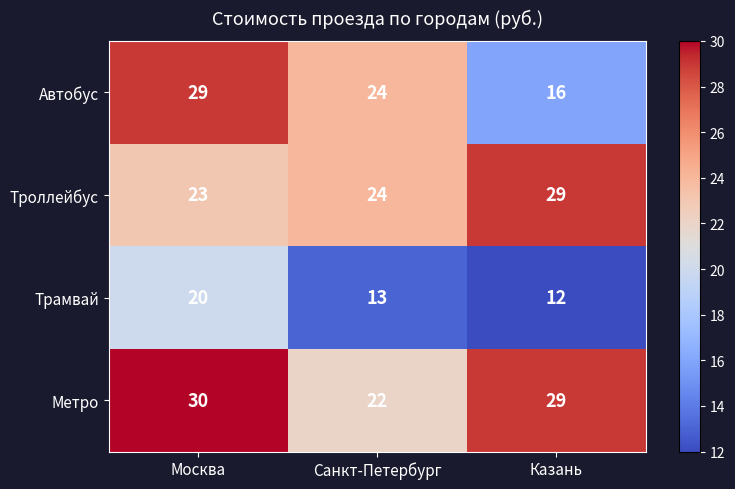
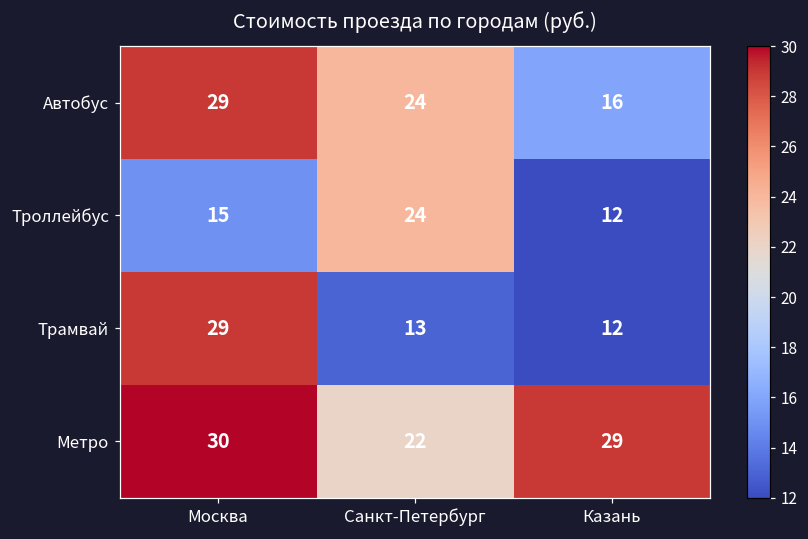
Троллейбус, Москва: 23 -> 15
Троллейбус, Казань: 29 -> 12
Трамвай, Москва: 20 -> 29
